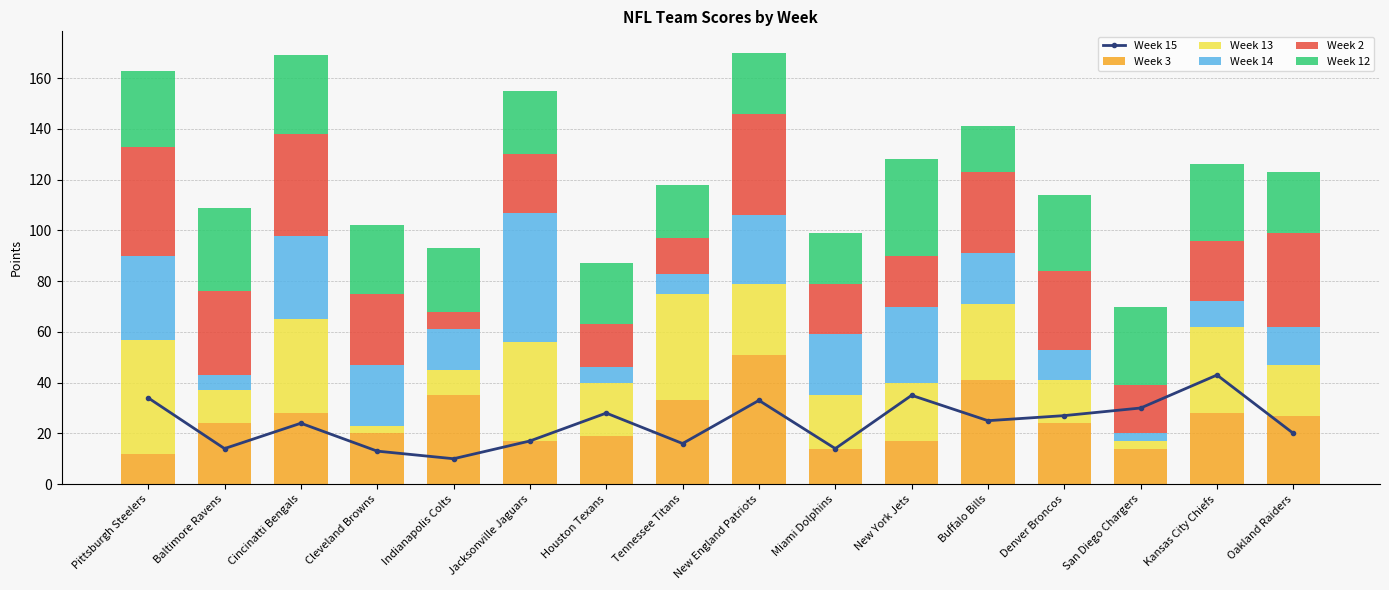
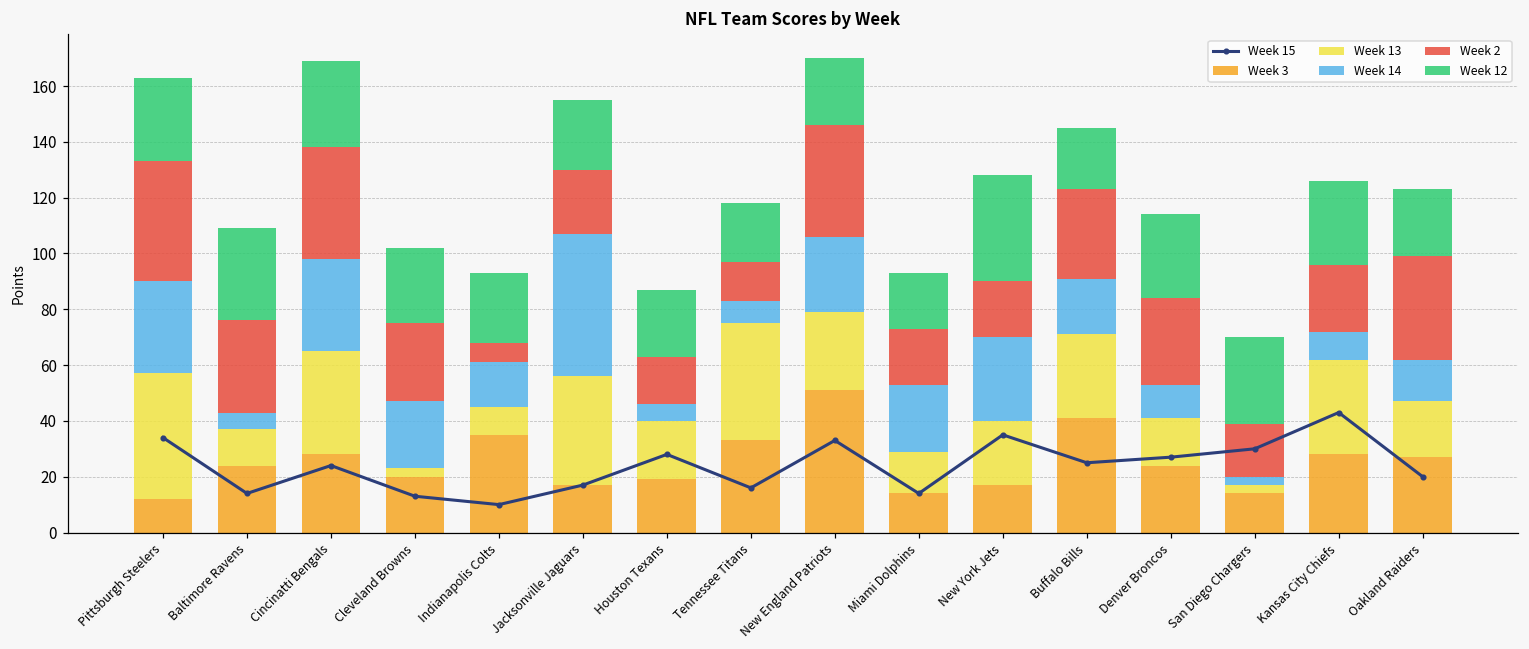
Week 13, Miami Dolphins: 21 -> 15
Week 12, Buffalo Bills: 18 -> 22
